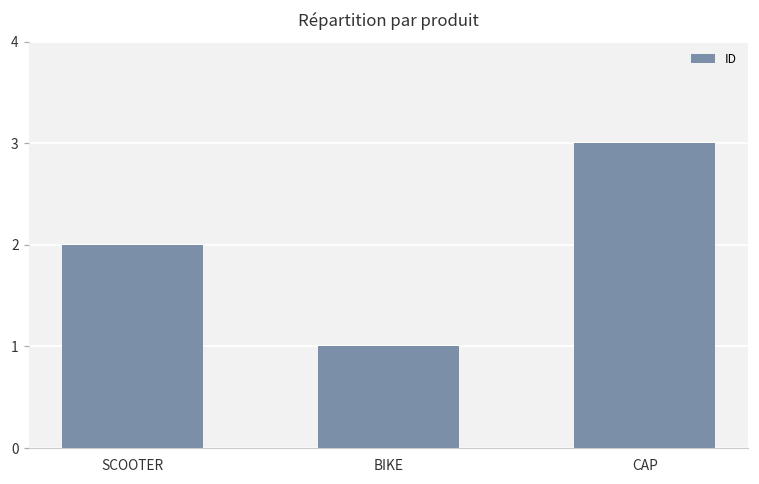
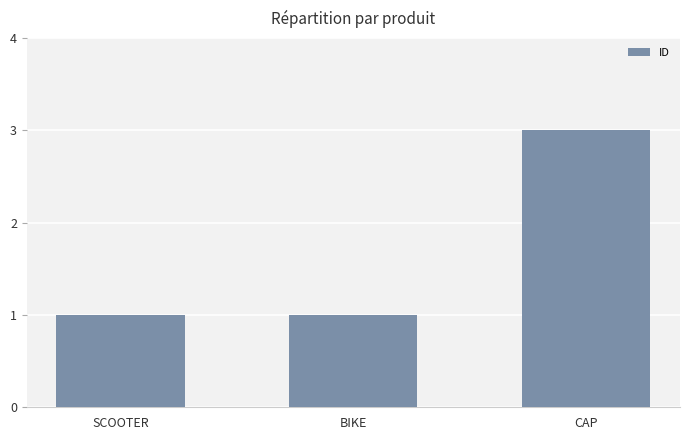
SCOOTER: 2 -> 1
